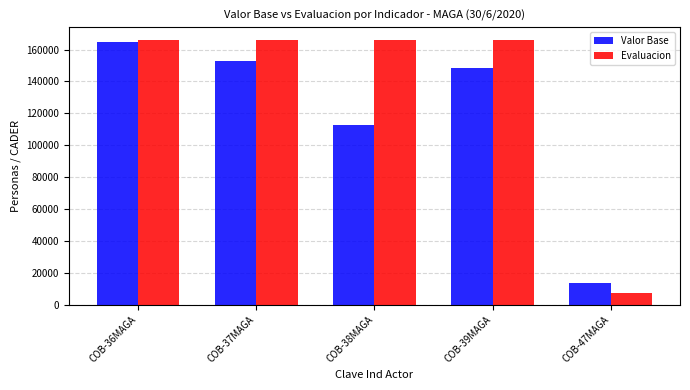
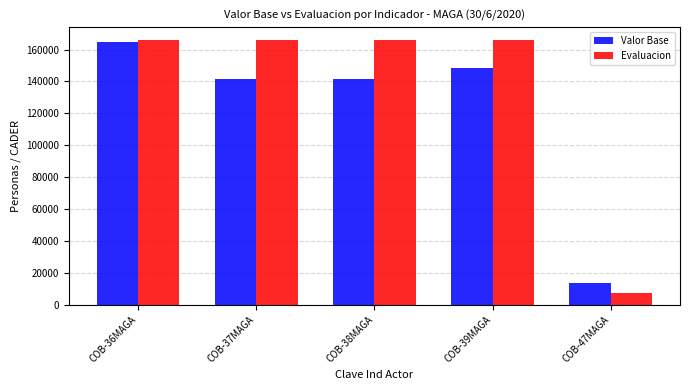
Valor Base, COB-37MAGA: 153000 -> 142000
Valor Base, COB-38MAGA: 113000 -> 142000
